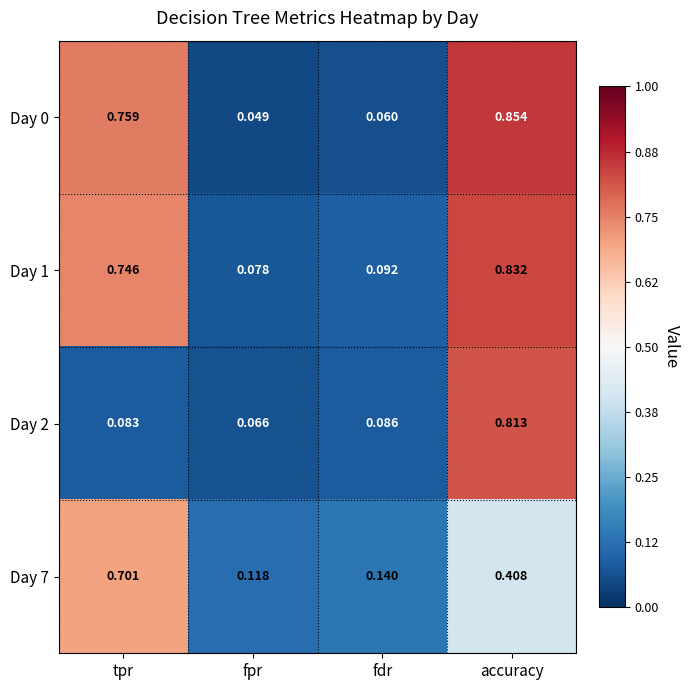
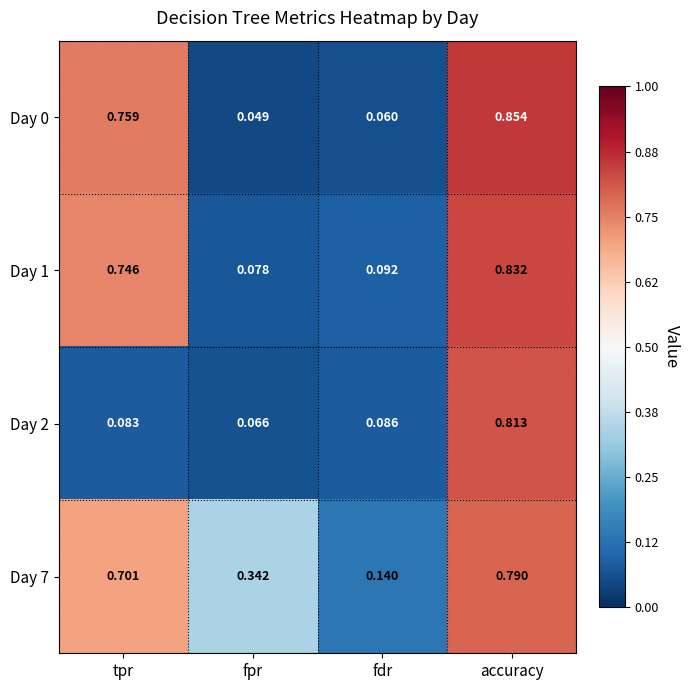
Day 7, fpr: 0.118 -> 0.342
Day 7, accuracy: 0.408 -> 0.790
